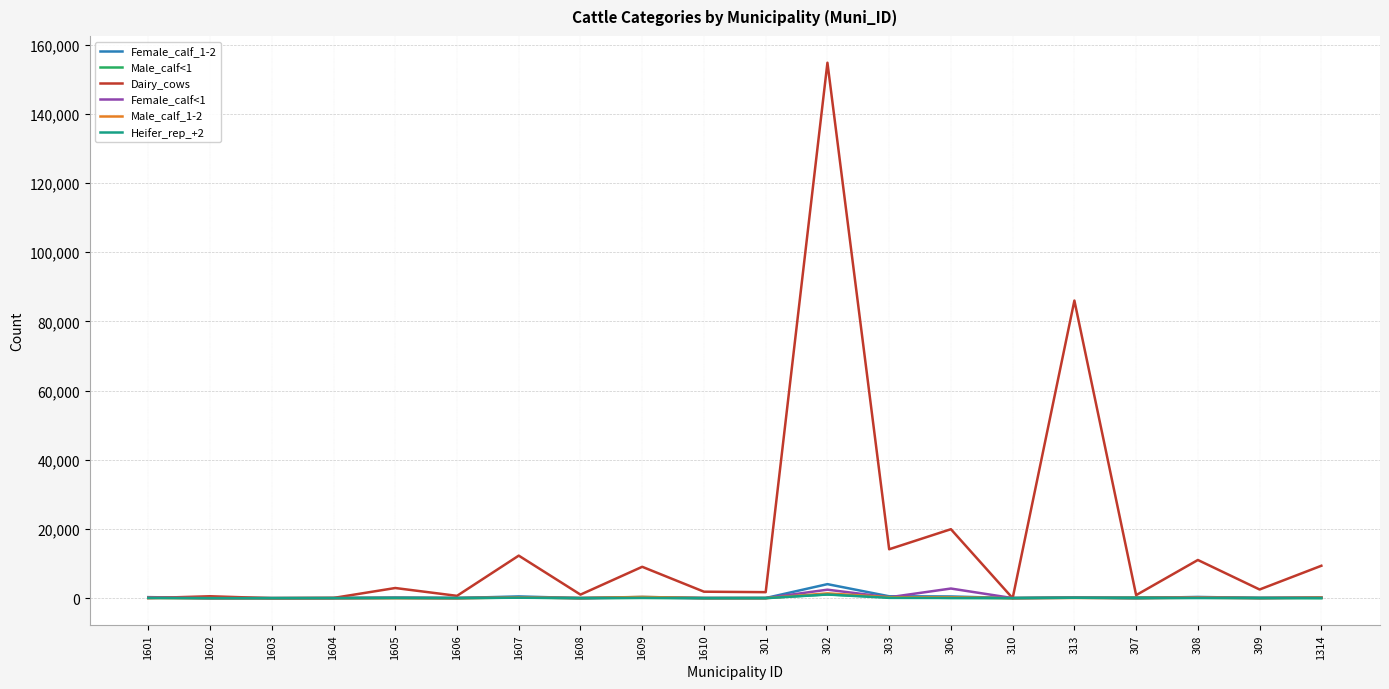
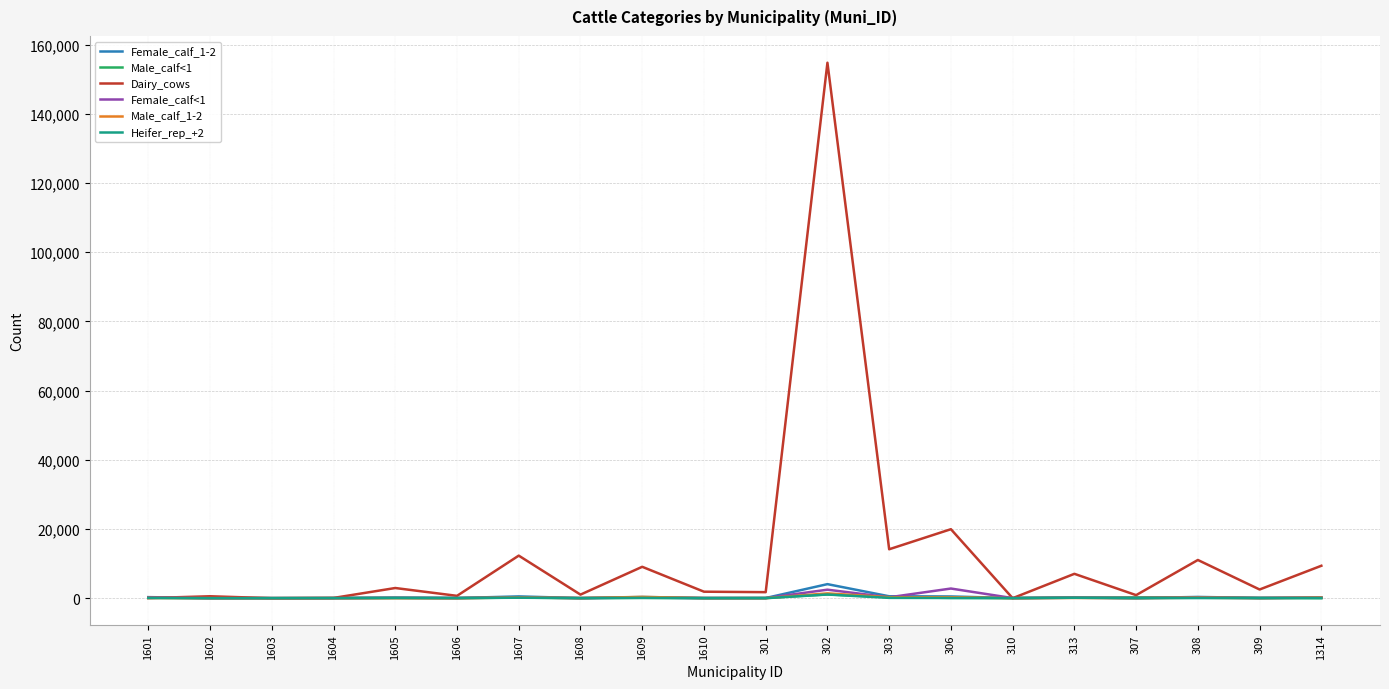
Dairy_cows, 313: 86,000 -> 7,000
